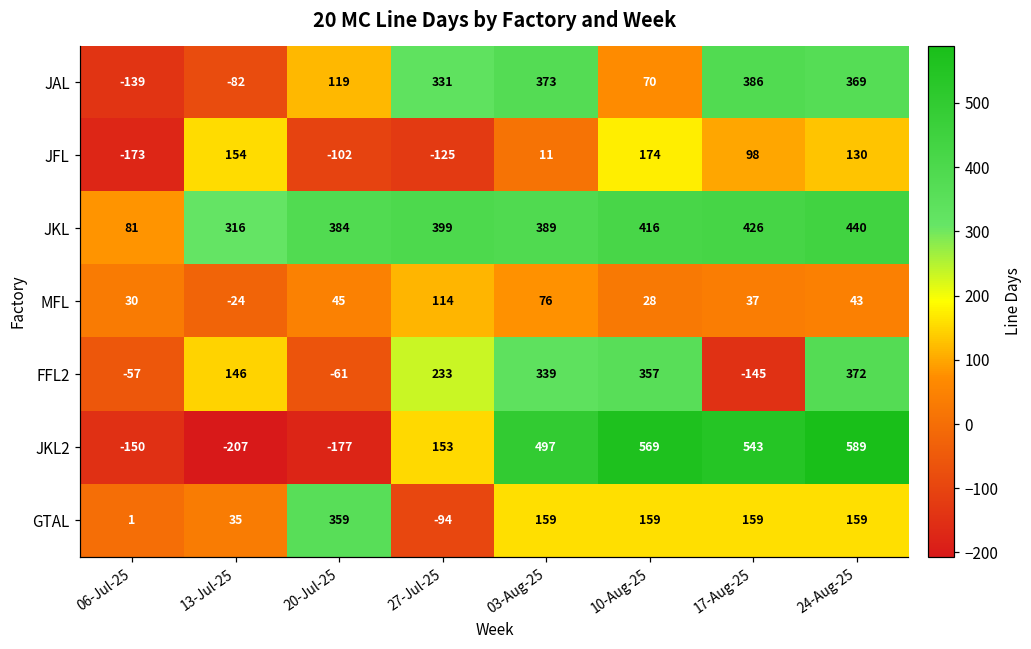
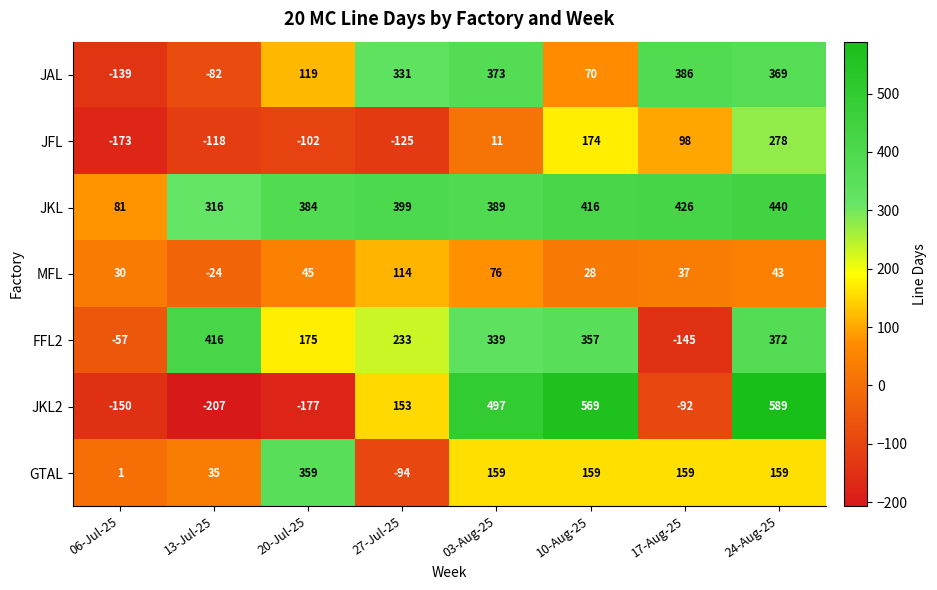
JFL, 13-Jul-25: 154 -> -118
JFL, 24-Aug-25: 130 -> 278
FFL2, 13-Jul-25: 146 -> 416
FFL2, 20-Jul-25: -61 -> 175
JKL2, 17-Aug-25: 543 -> -92
